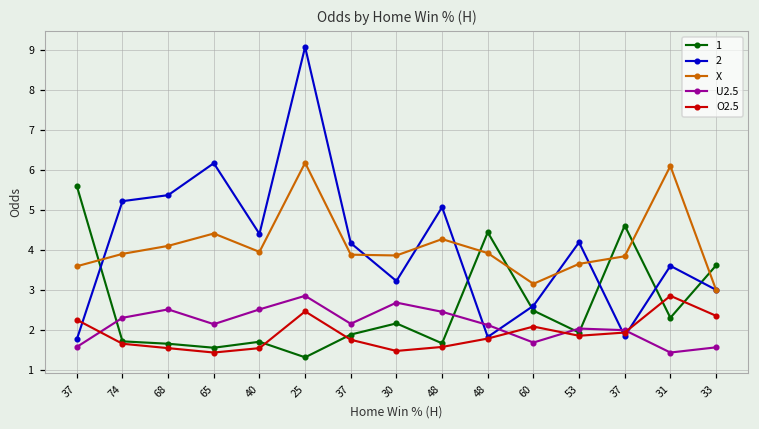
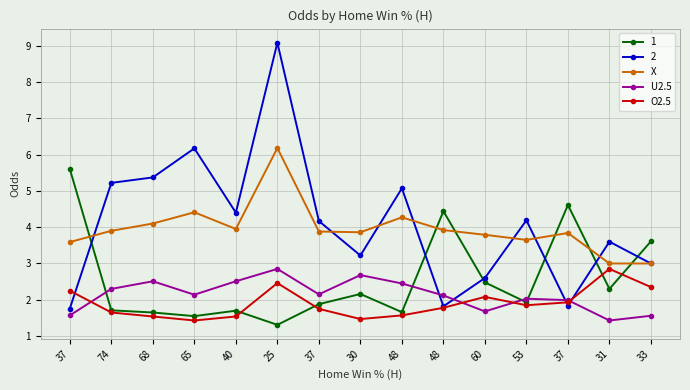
X, 60: 3.2 -> 3.8
X, 31: 6.1 -> 3.0
